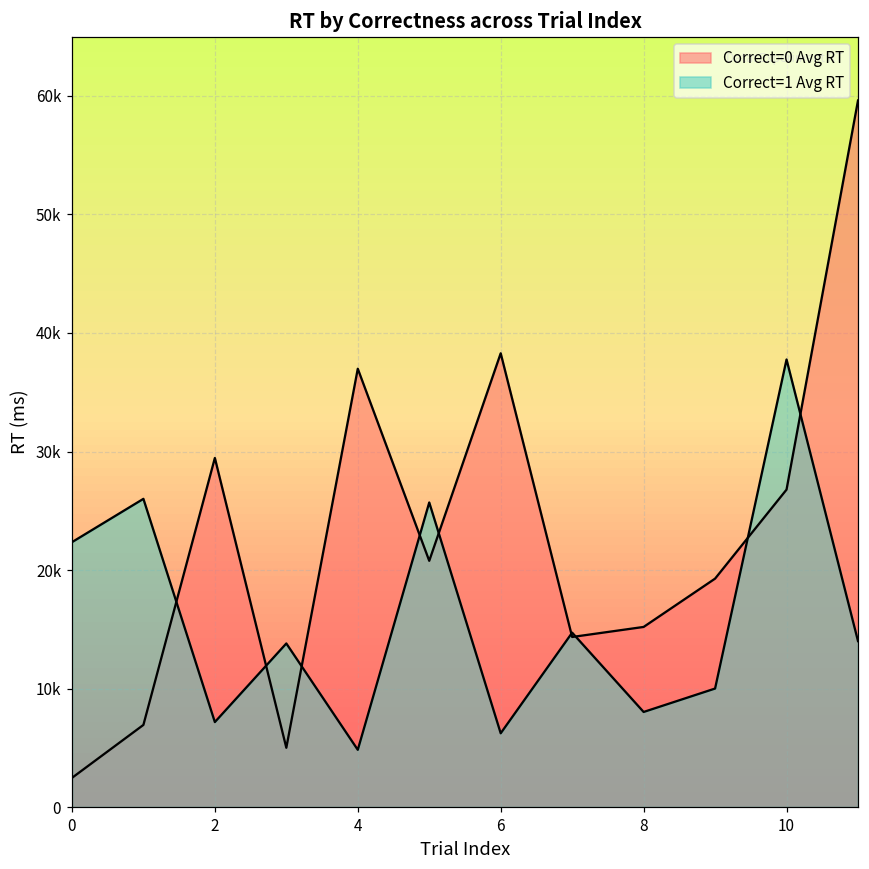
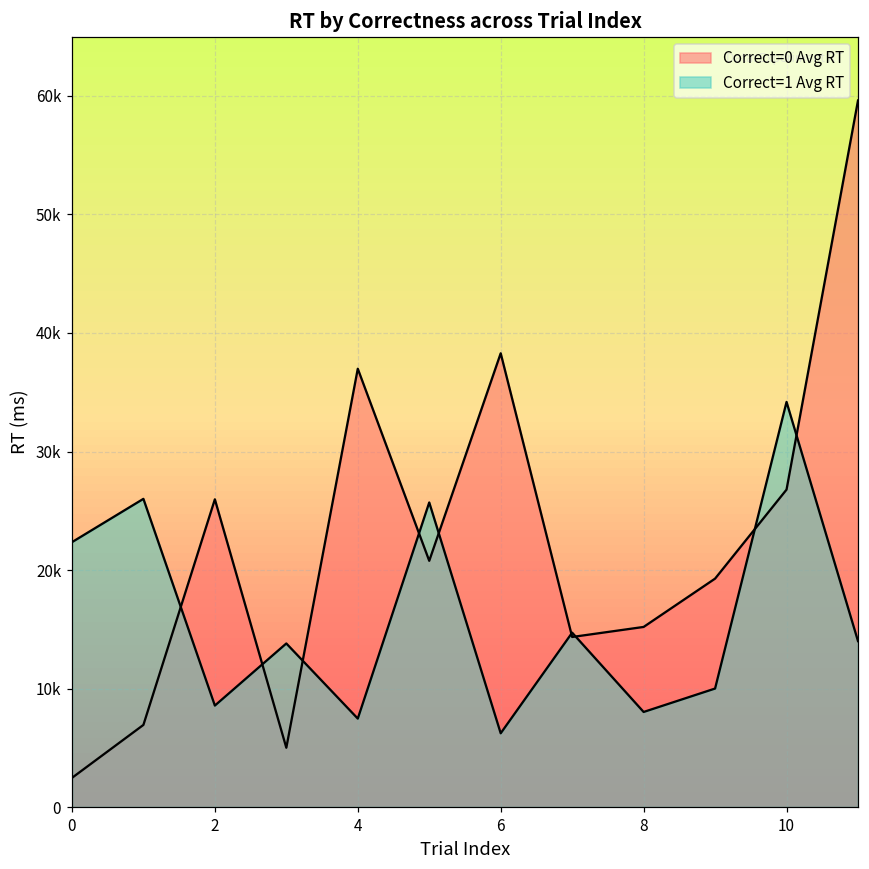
Correct=0 Avg RT, 2: 29500 -> 26000
Correct=1 Avg RT, 2: 7200 -> 8600
Correct=1 Avg RT, 4: 4800 -> 7500
Correct=1 Avg RT, 10: 37800 -> 34200
